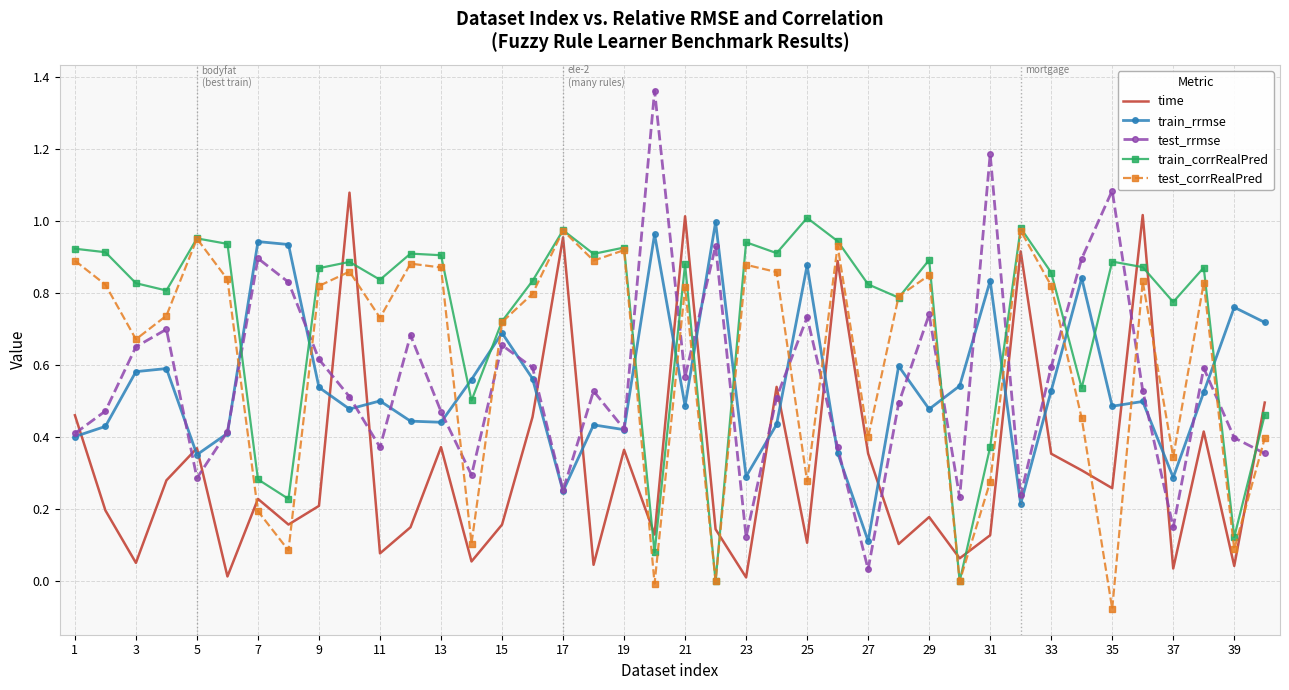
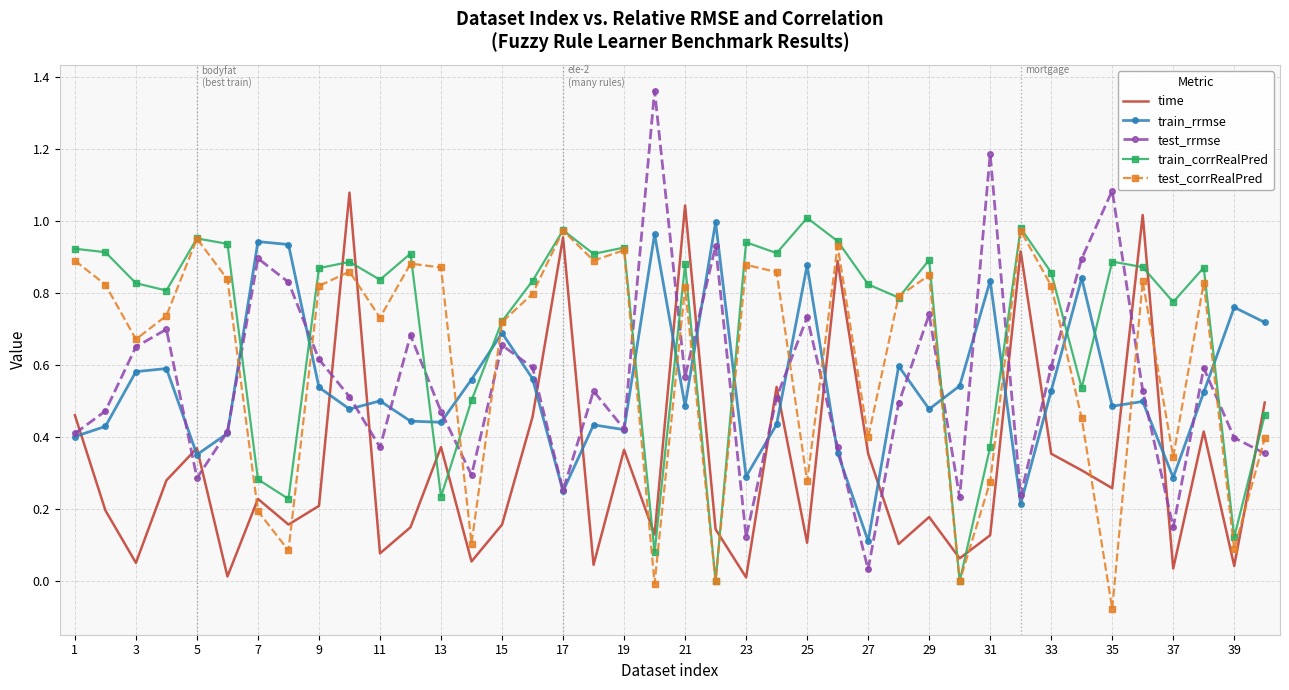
train_corrRealPred, 13: 0.91 -> 0.24
time, 21: 1.01 -> 1.04
